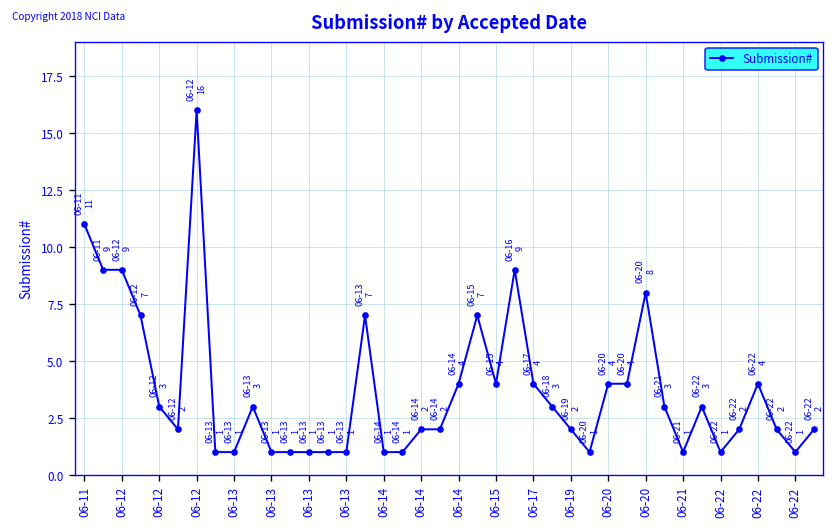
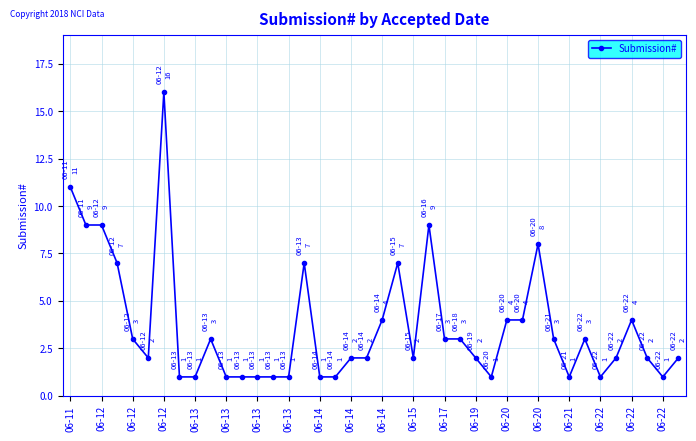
06-15: 4 -> 2
06-17: 4 -> 3
